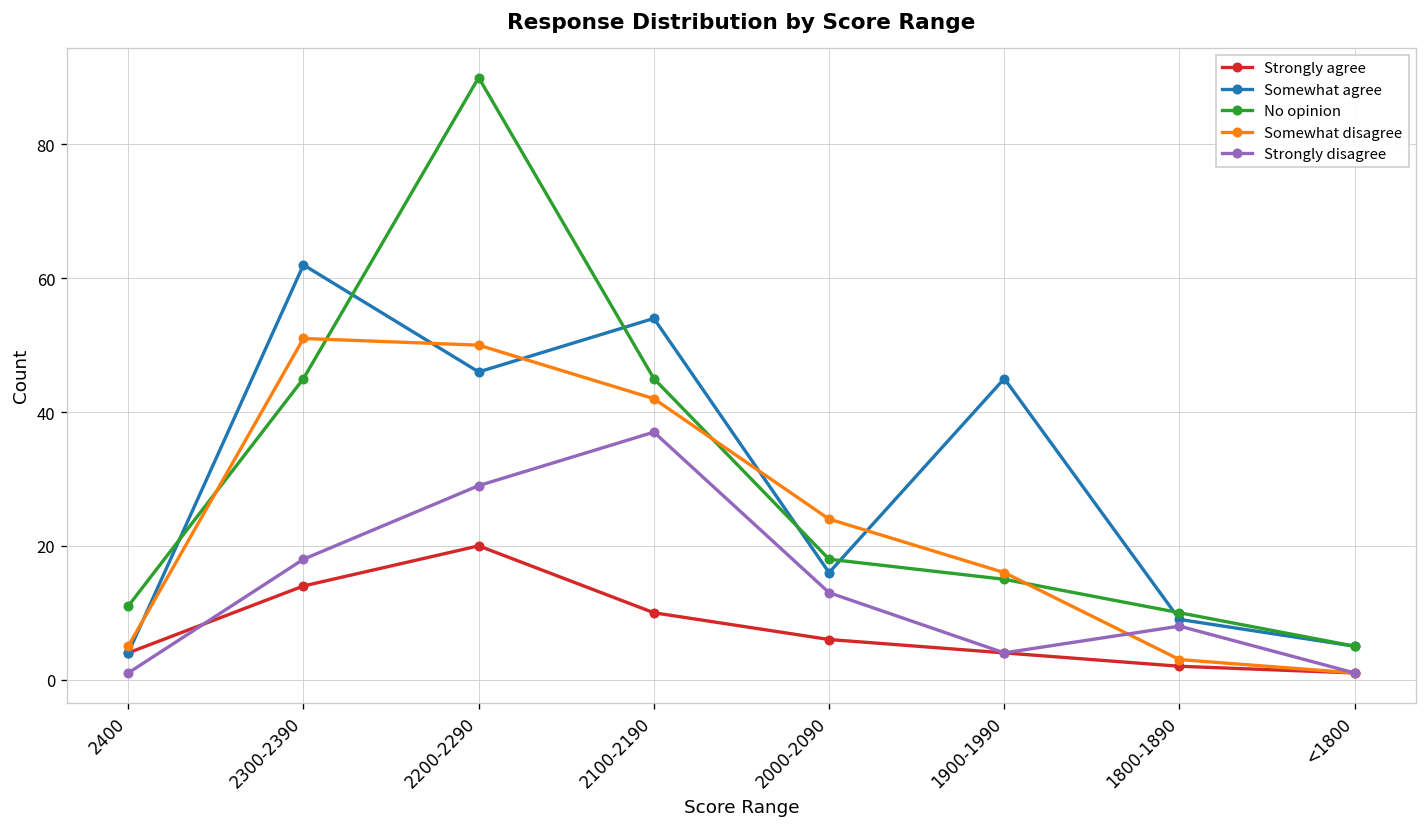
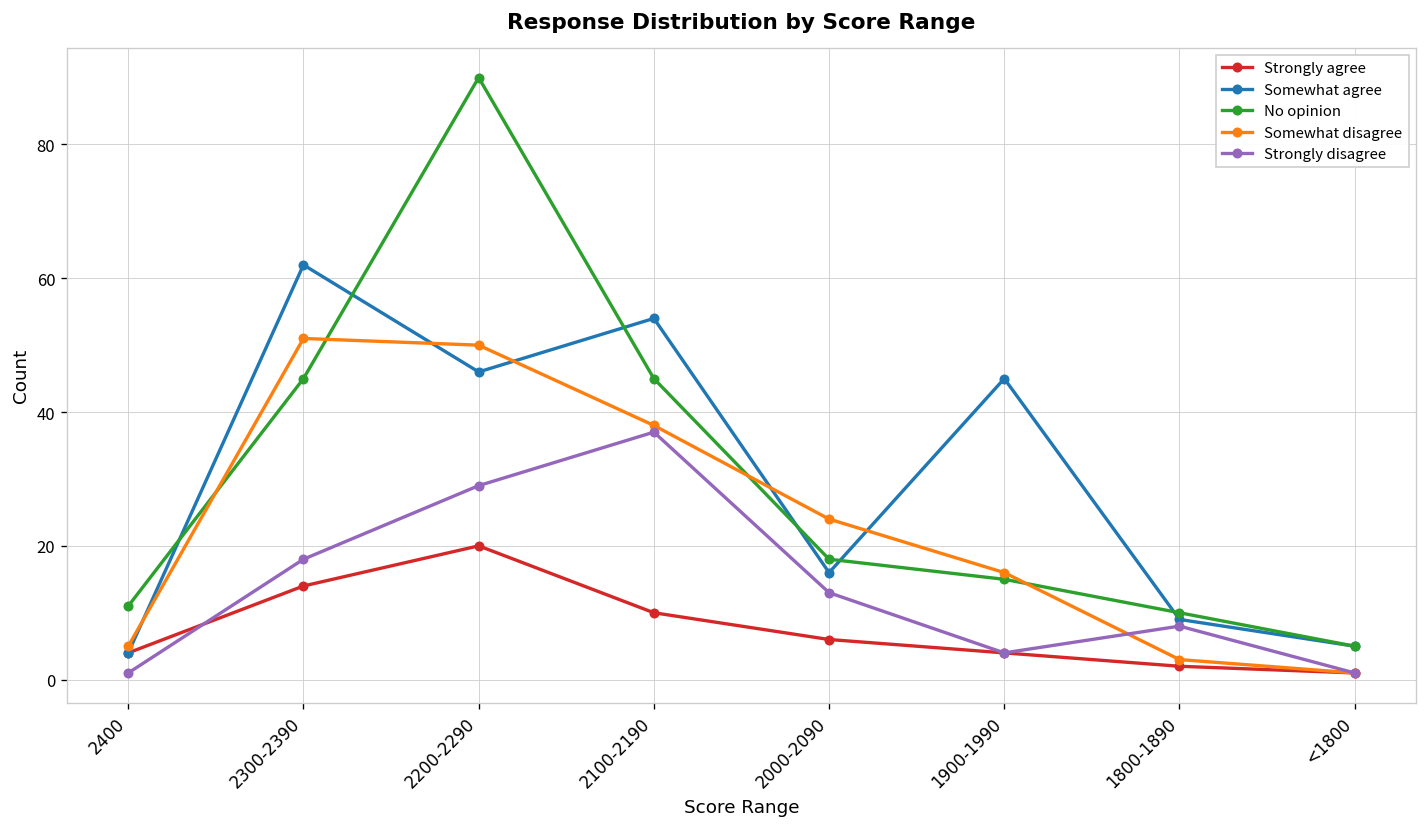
Somewhat disagree, 2100-2190: 42 -> 38
